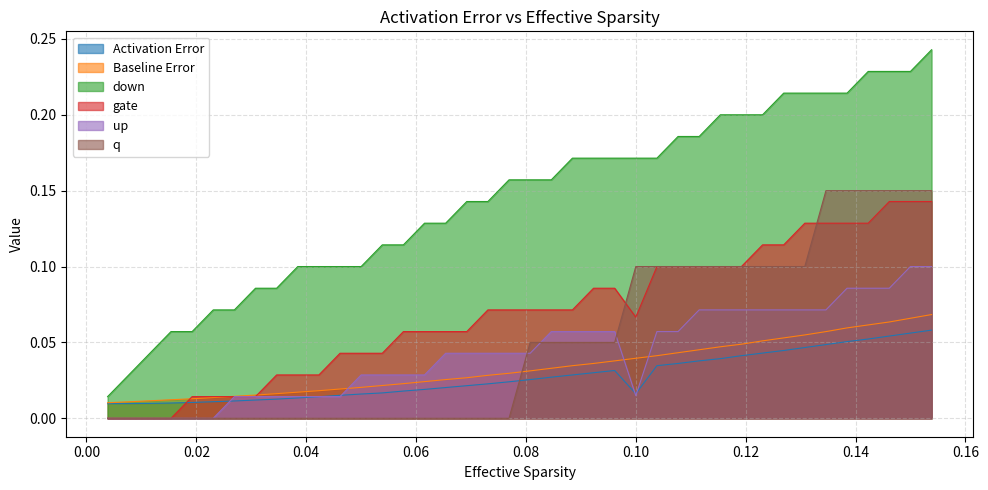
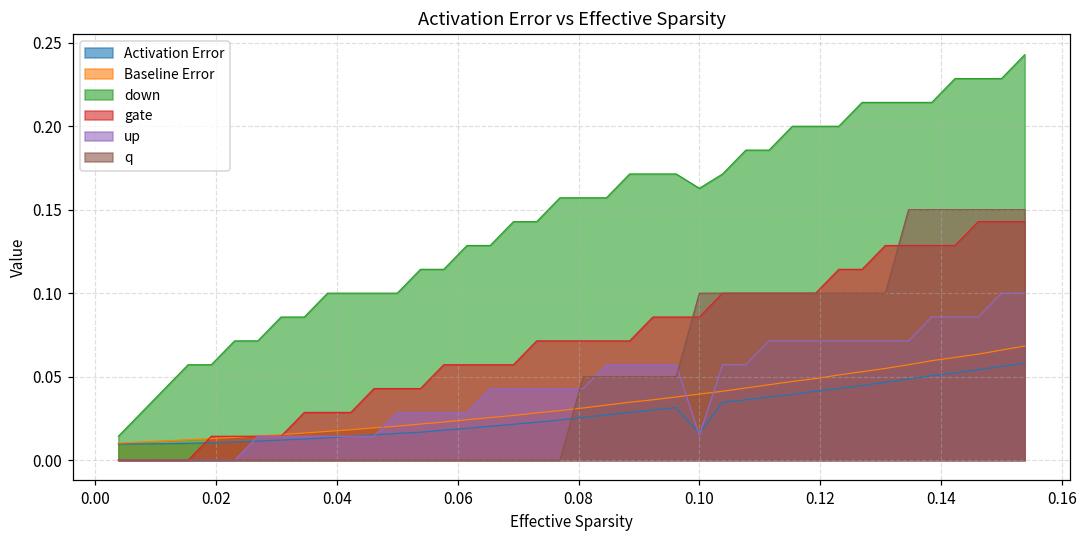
down, 0.10: 0.171 -> 0.163
gate, 0.10: 0.067 -> 0.086
